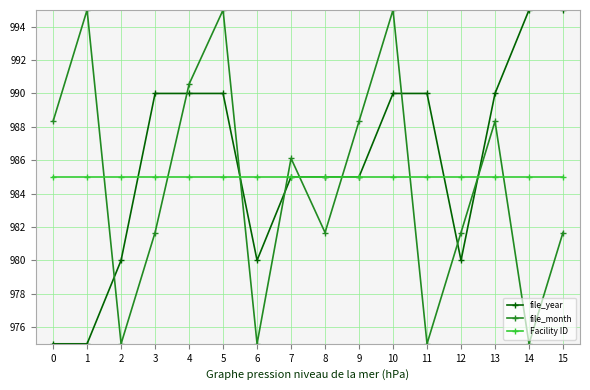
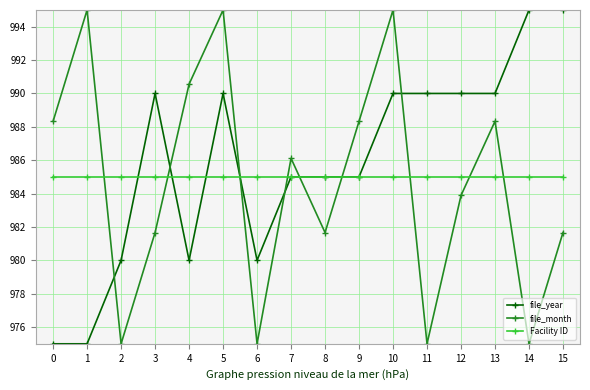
file_year, 4: 990.0 -> 980.0
file_year, 12: 980.0 -> 990.0
file_month, 12: 981.7 -> 983.9
